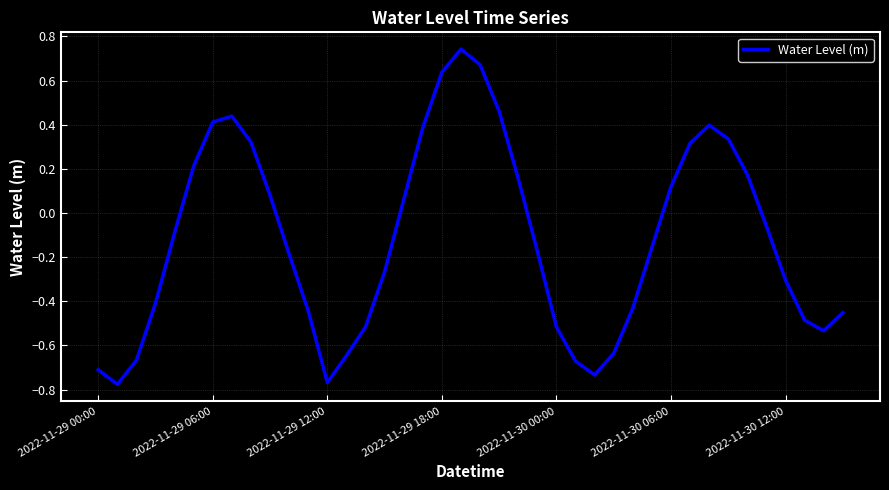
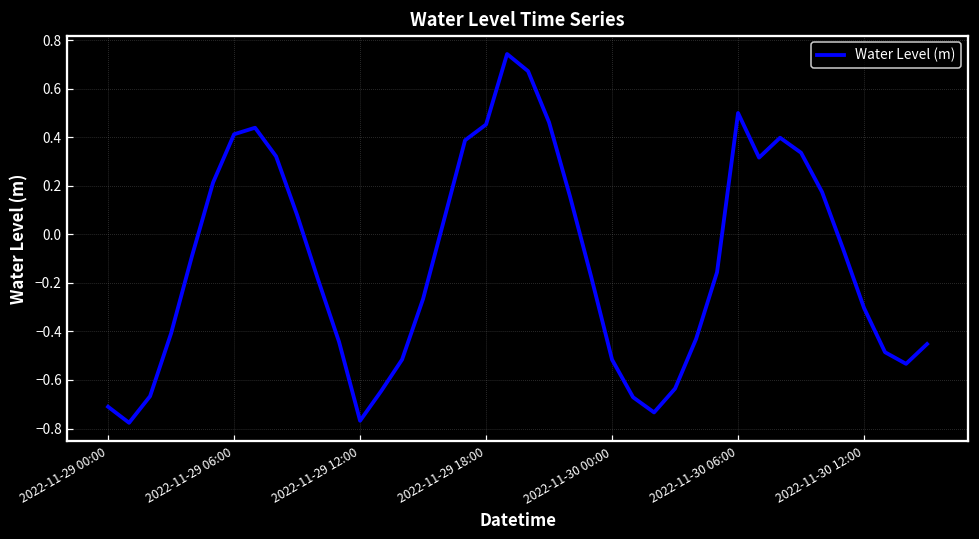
2022-11-29 18:00: 0.64 -> 0.45
2022-11-30 06:00: 0.12 -> 0.50
